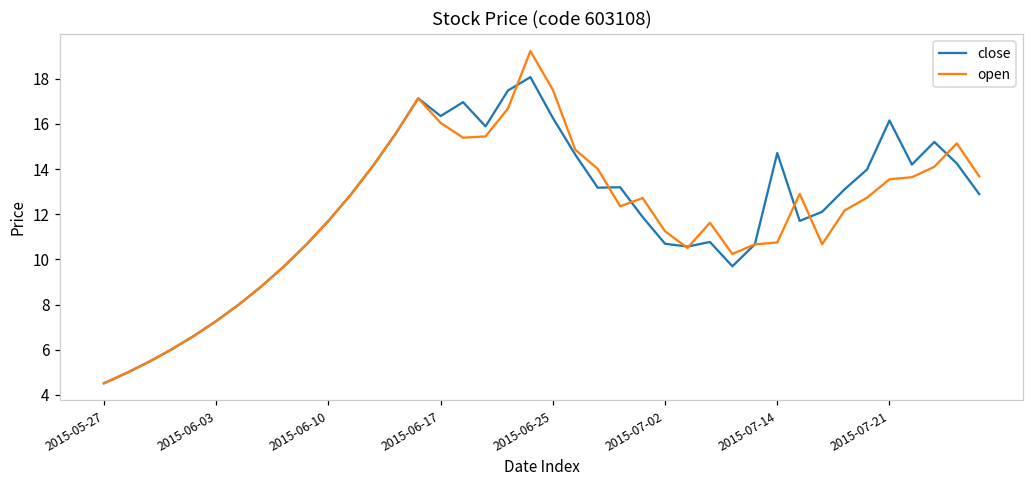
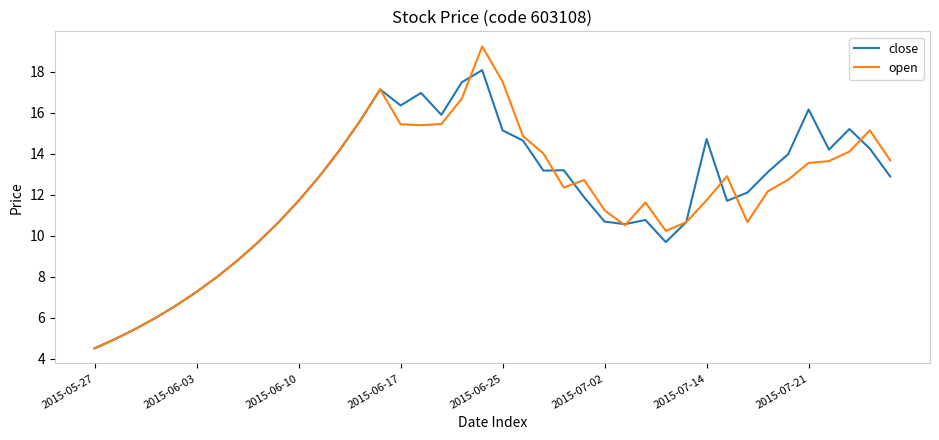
open, 2015-06-17: 16.0 -> 15.4
close, 2015-06-25: 16.3 -> 15.1
open, 2015-07-14: 10.8 -> 11.7
